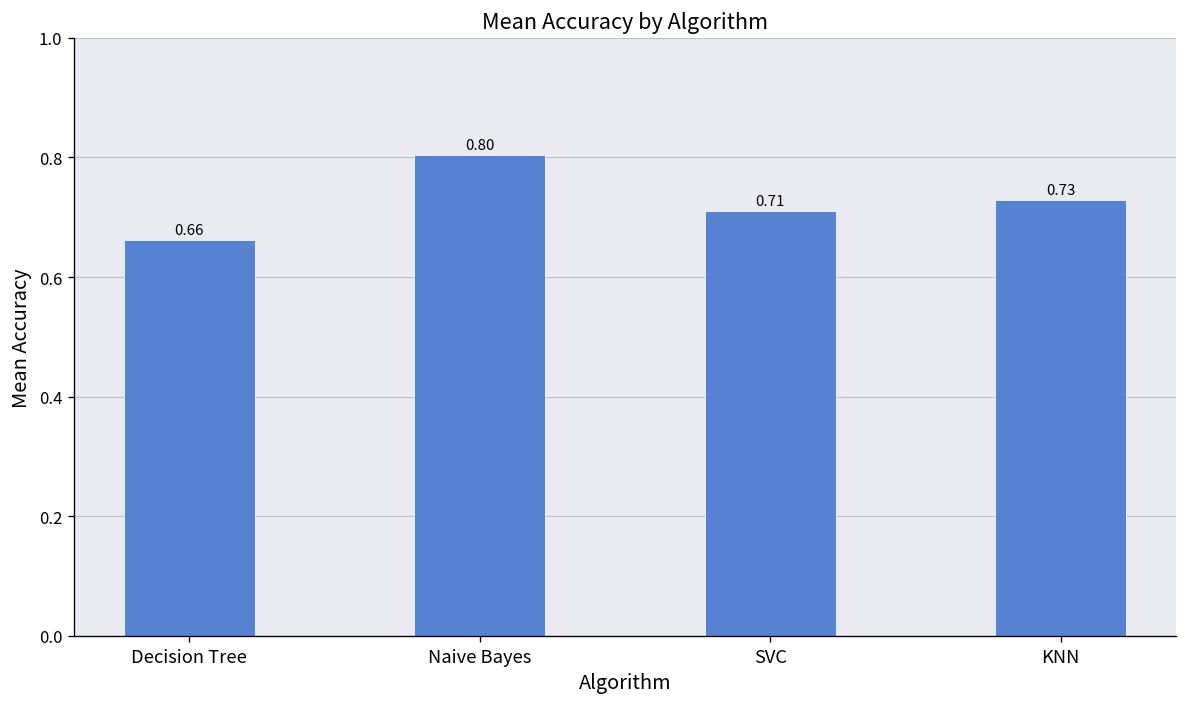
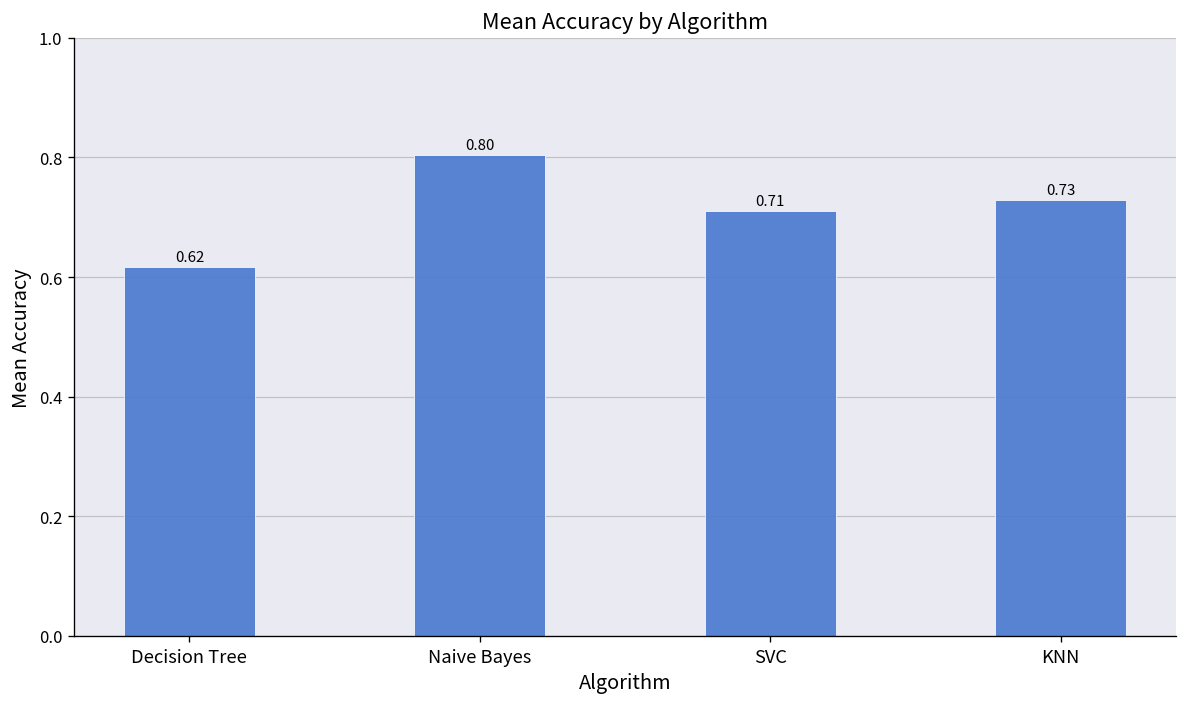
Decision Tree: 0.66 -> 0.62
